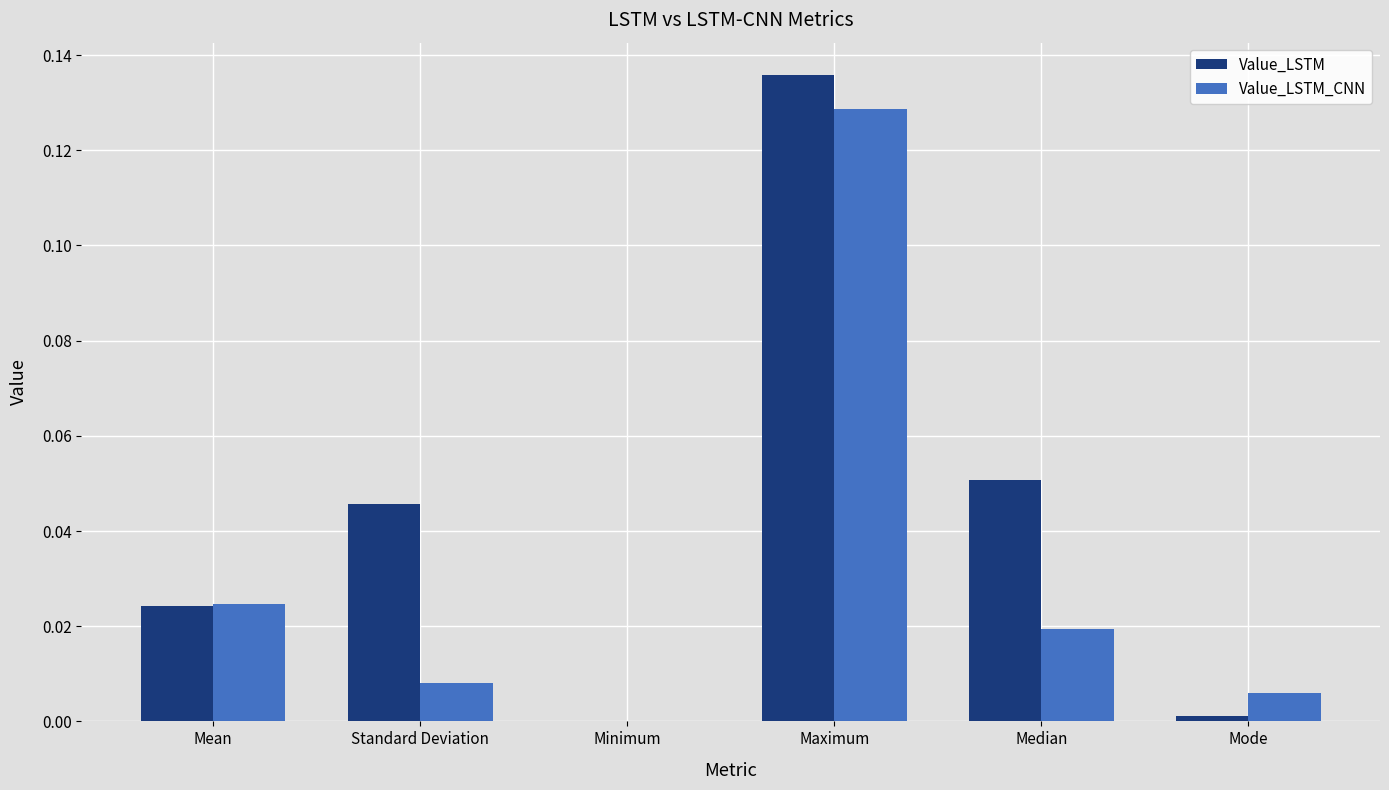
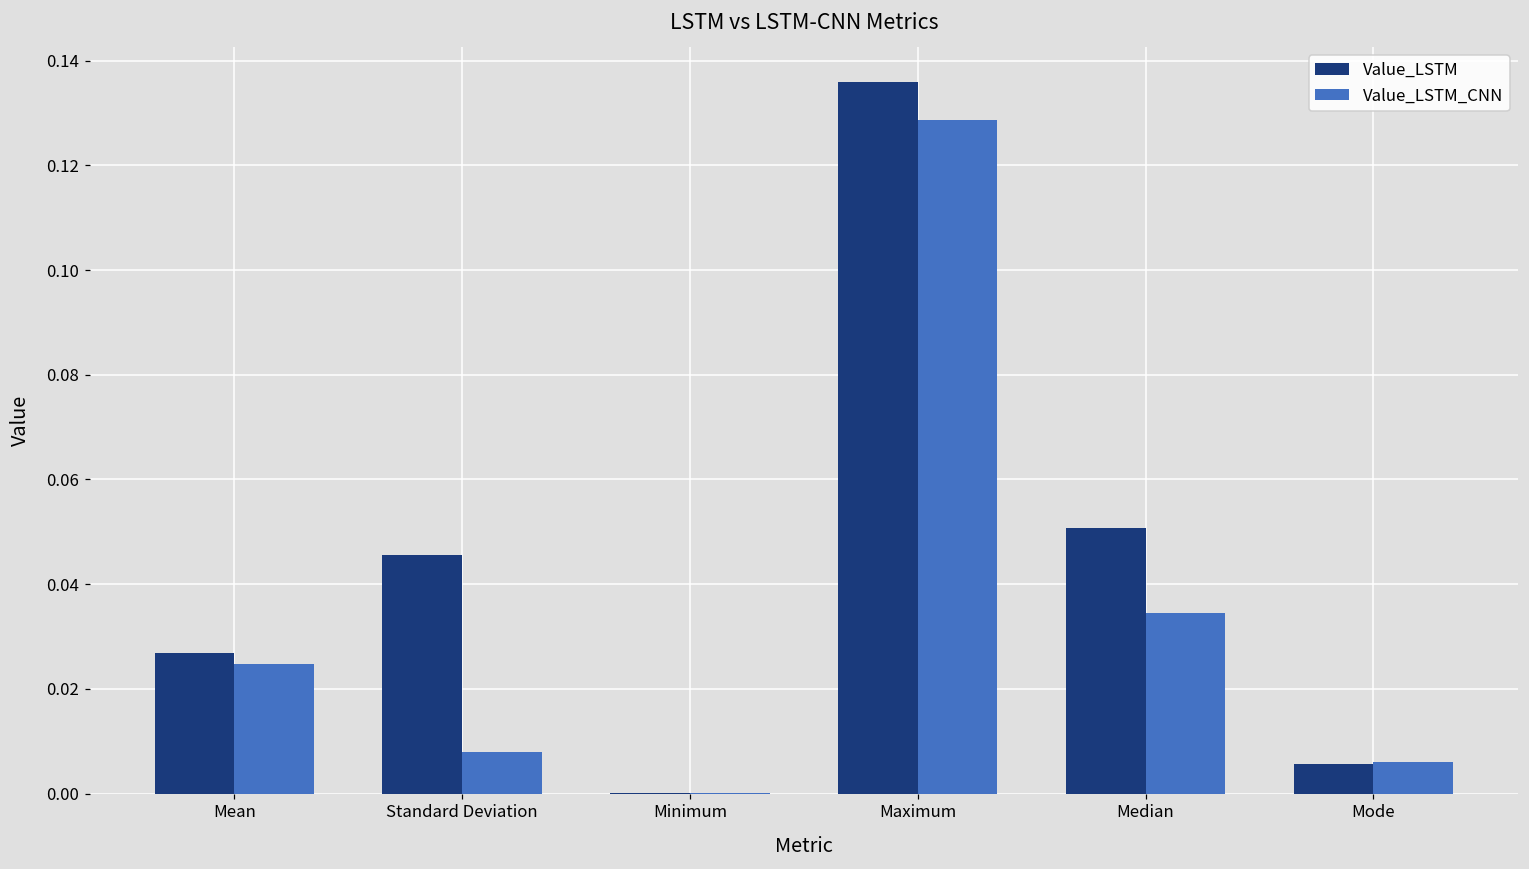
Value_LSTM, Mean: 0.024 -> 0.027
Value_LSTM_CNN, Median: 0.019 -> 0.034
Value_LSTM, Mode: 0.001 -> 0.006
